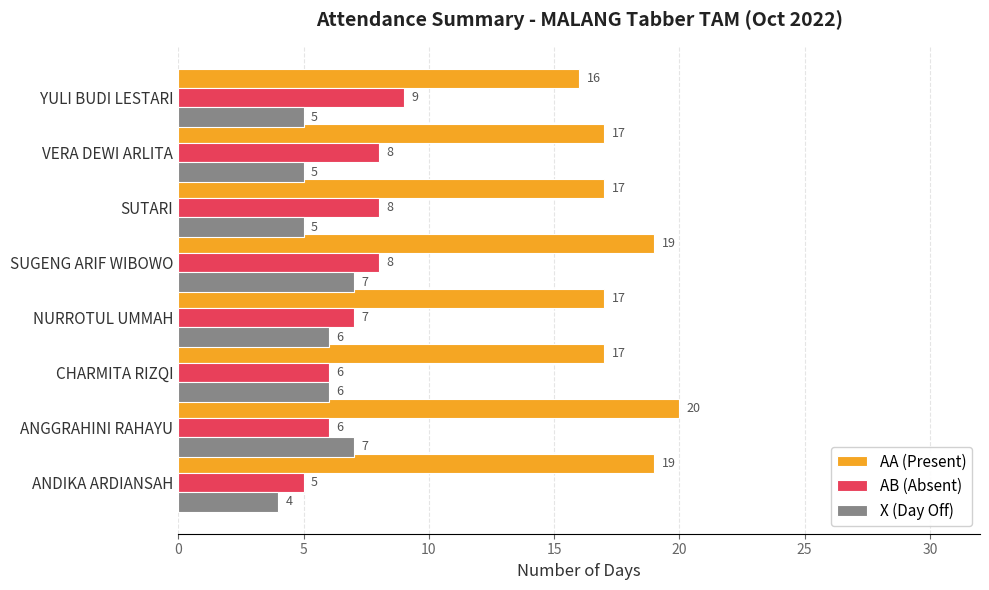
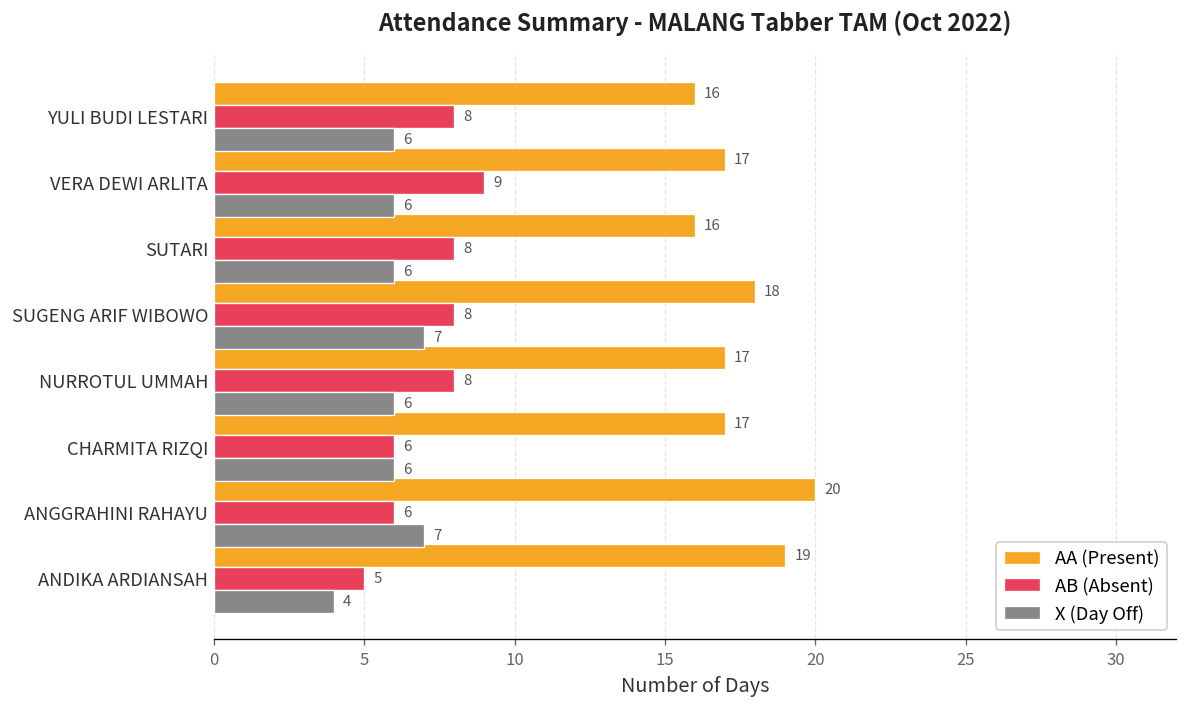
AB (Absent), YULI BUDI LESTARI: 9 -> 8
X (Day Off), YULI BUDI LESTARI: 5 -> 6
AB (Absent), VERA DEWI ARLITA: 8 -> 9
X (Day Off), VERA DEWI ARLITA: 5 -> 6
AA (Present), SUTARI: 17 -> 16
X (Day Off), SUTARI: 5 -> 6
AA (Present), SUGENG ARIF WIBOWO: 19 -> 18
AB (Absent), NURROTUL UMMAH: 7 -> 8
